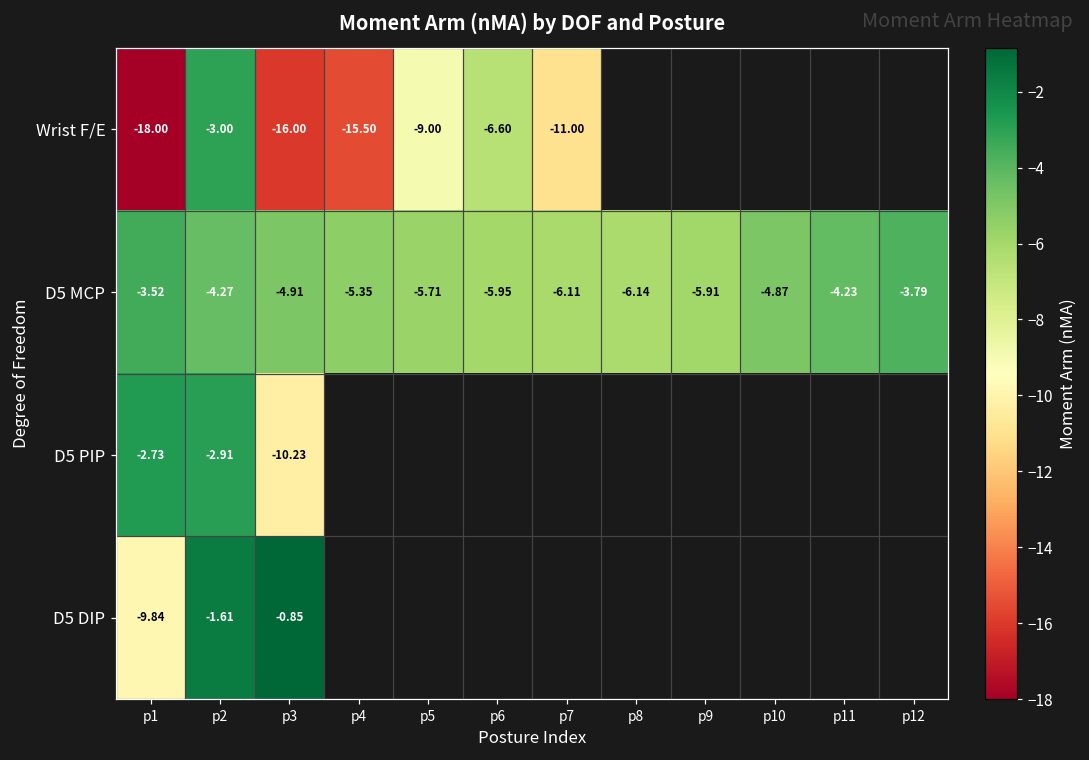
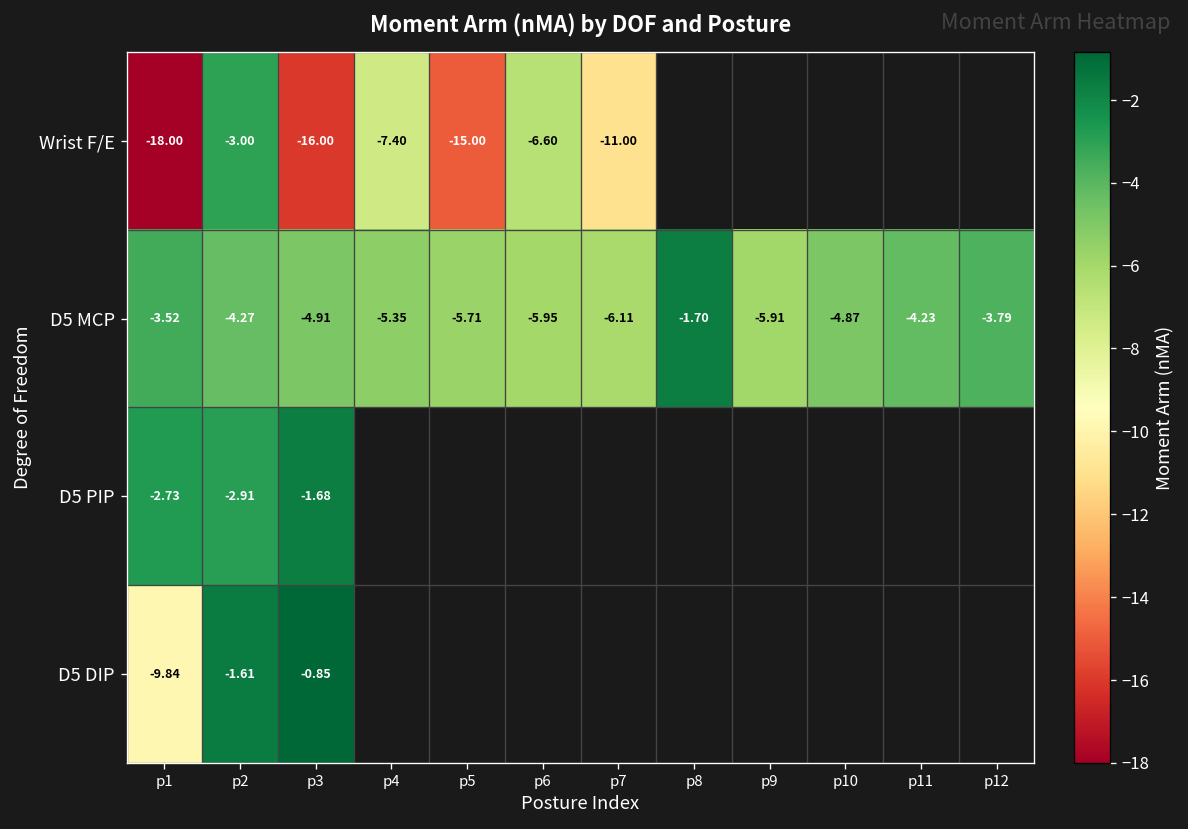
Wrist F/E, p4: -15.50 -> -7.40
Wrist F/E, p5: -9.00 -> -15.00
D5 MCP, p8: -6.14 -> -1.70
D5 PIP, p3: -10.23 -> -1.68
